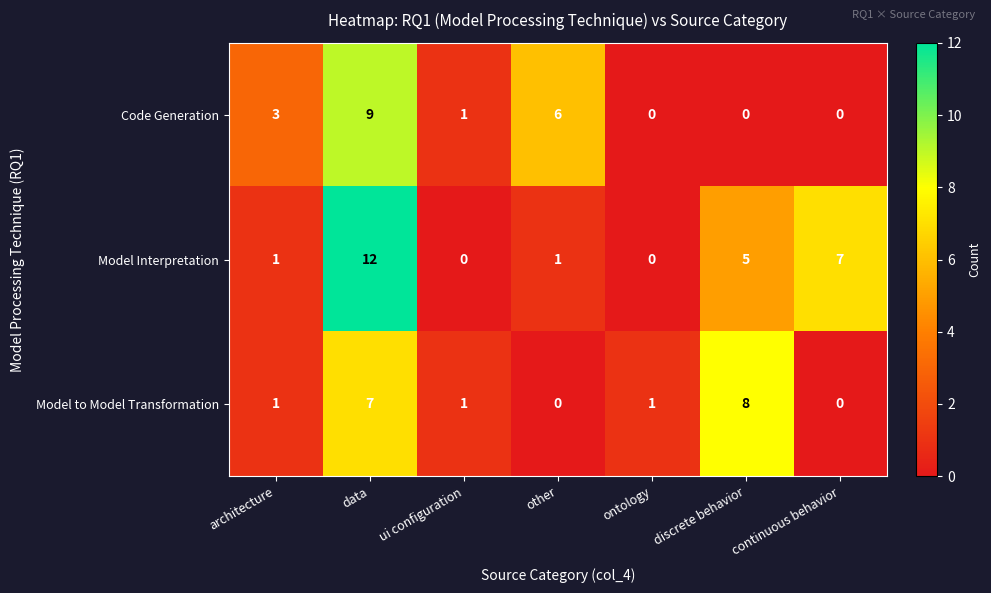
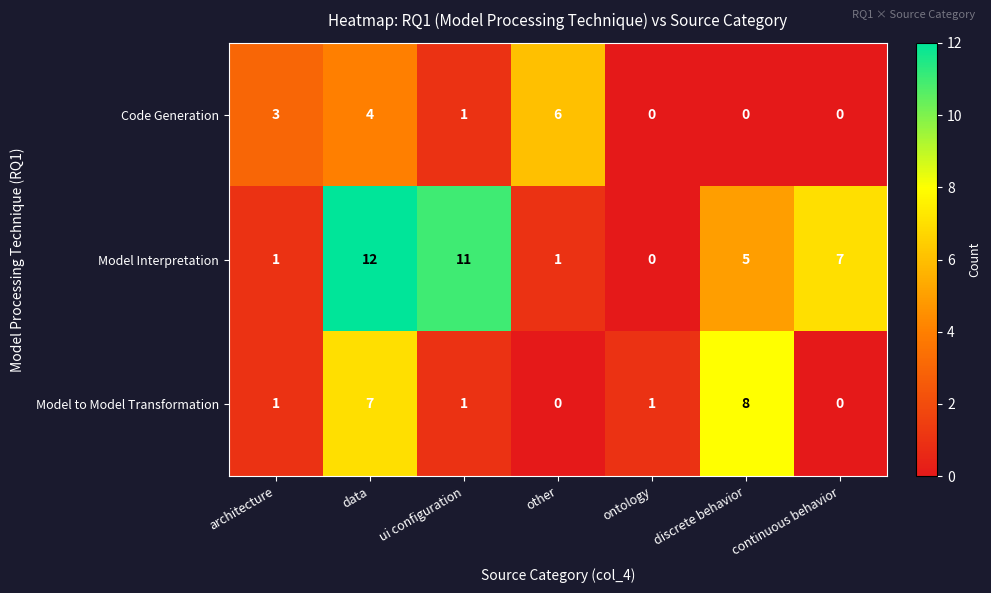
Code Generation, data: 9 -> 4
Model Interpretation, ui configuration: 0 -> 11
